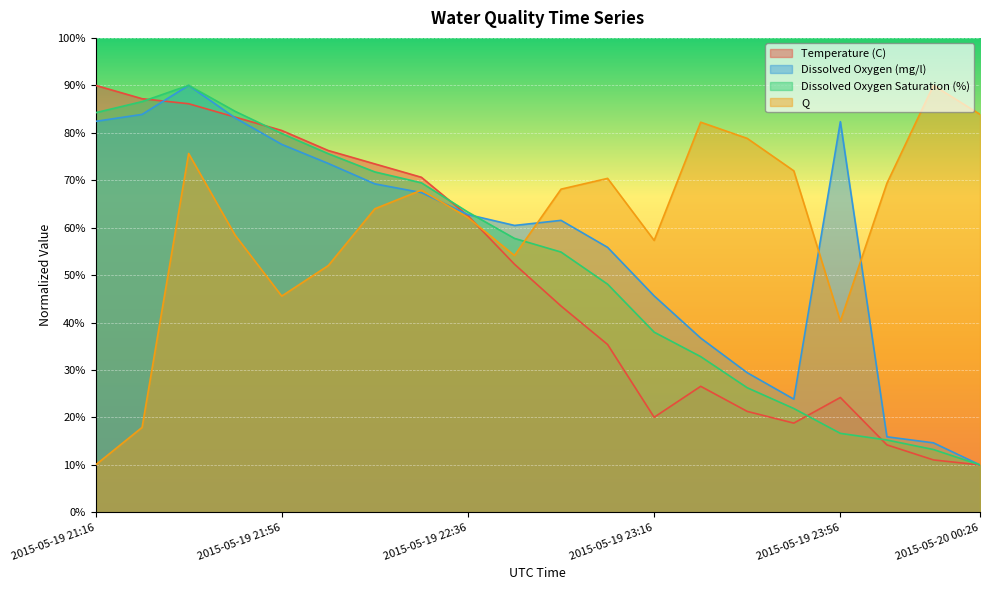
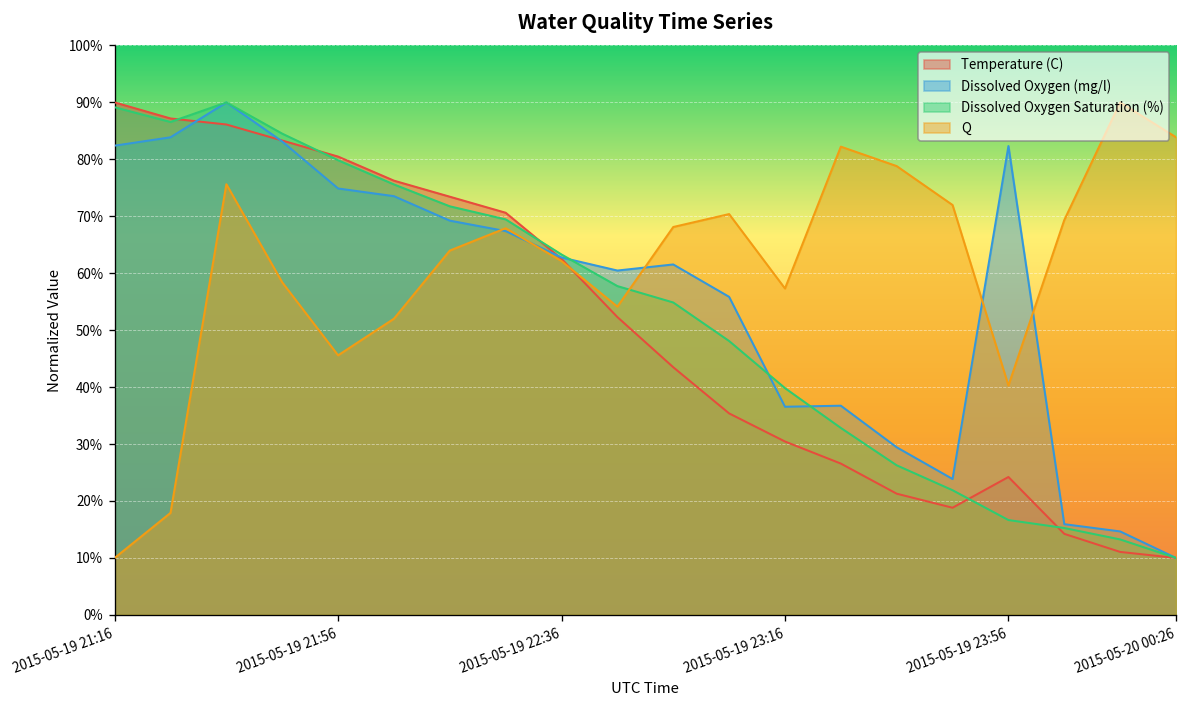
Dissolved Oxygen Saturation (%), 2015-05-19 21:16: 84% -> 89%
Dissolved Oxygen (mg/l), 2015-05-19 21:56: 78% -> 75%
Temperature (C), 2015-05-19 23:16: 20% -> 30%
Dissolved Oxygen (mg/l), 2015-05-19 23:16: 46% -> 37%
Dissolved Oxygen Saturation (%), 2015-05-19 23:16: 38% -> 40%
